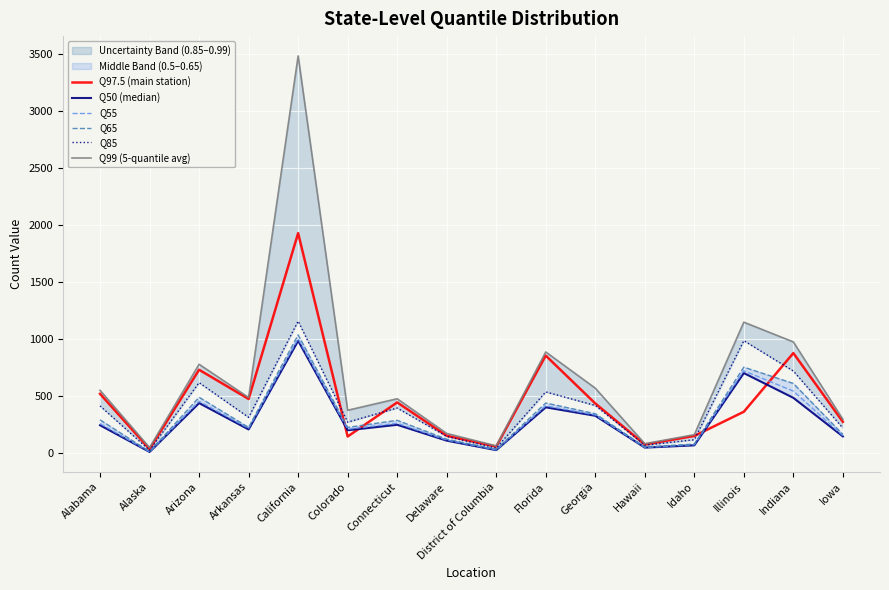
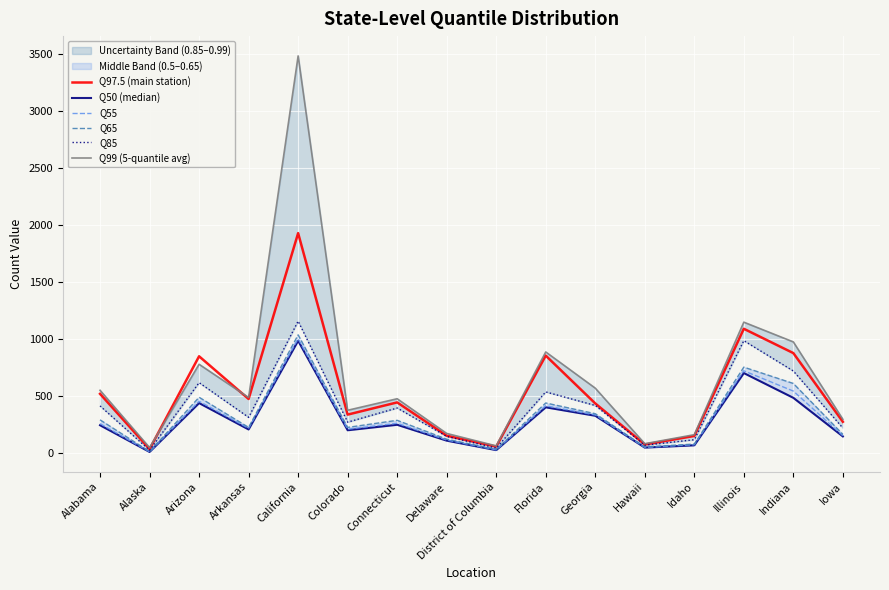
Q97.5 (main station), Arizona: 730 -> 850
Q97.5 (main station), Colorado: 150 -> 340
Q97.5 (main station), Illinois: 370 -> 1090
